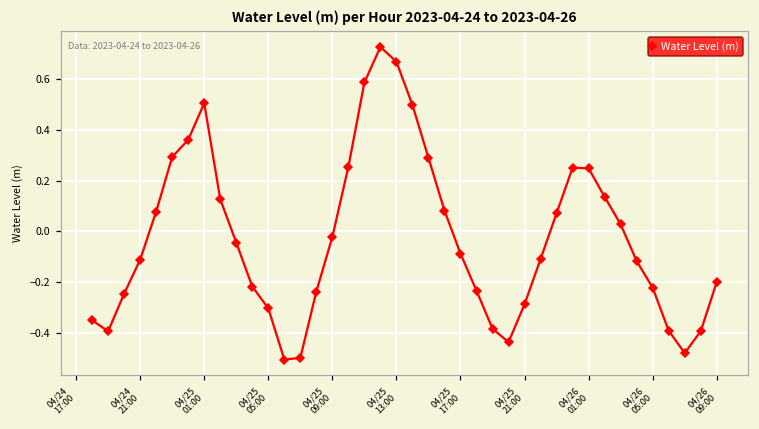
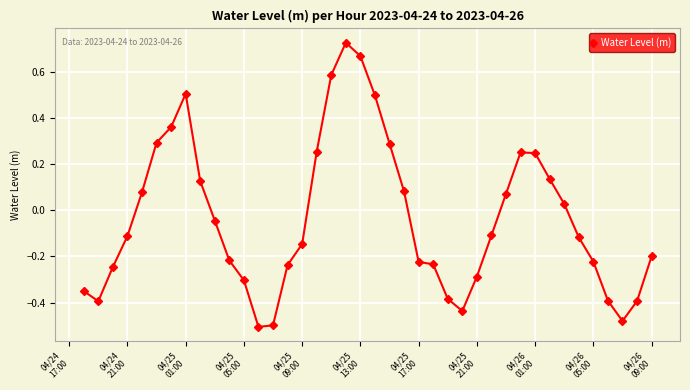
04/25 09:00: -0.02 -> -0.15
04/25 17:00: -0.09 -> -0.22
